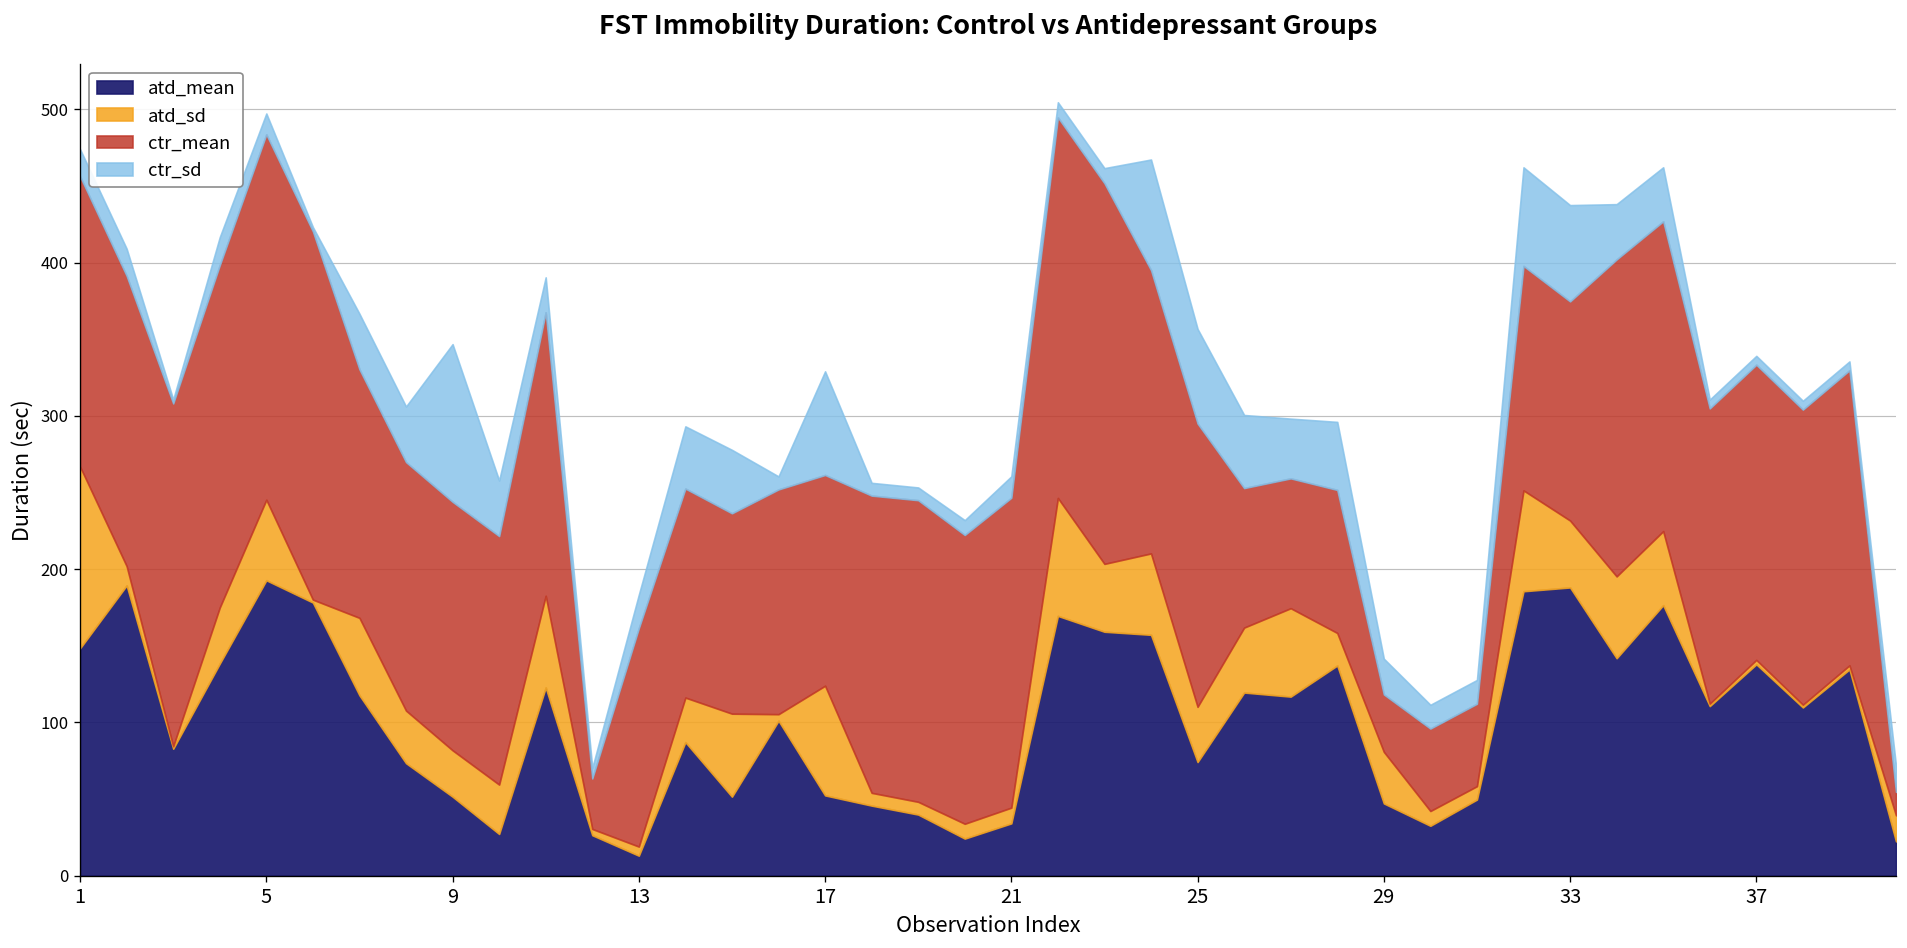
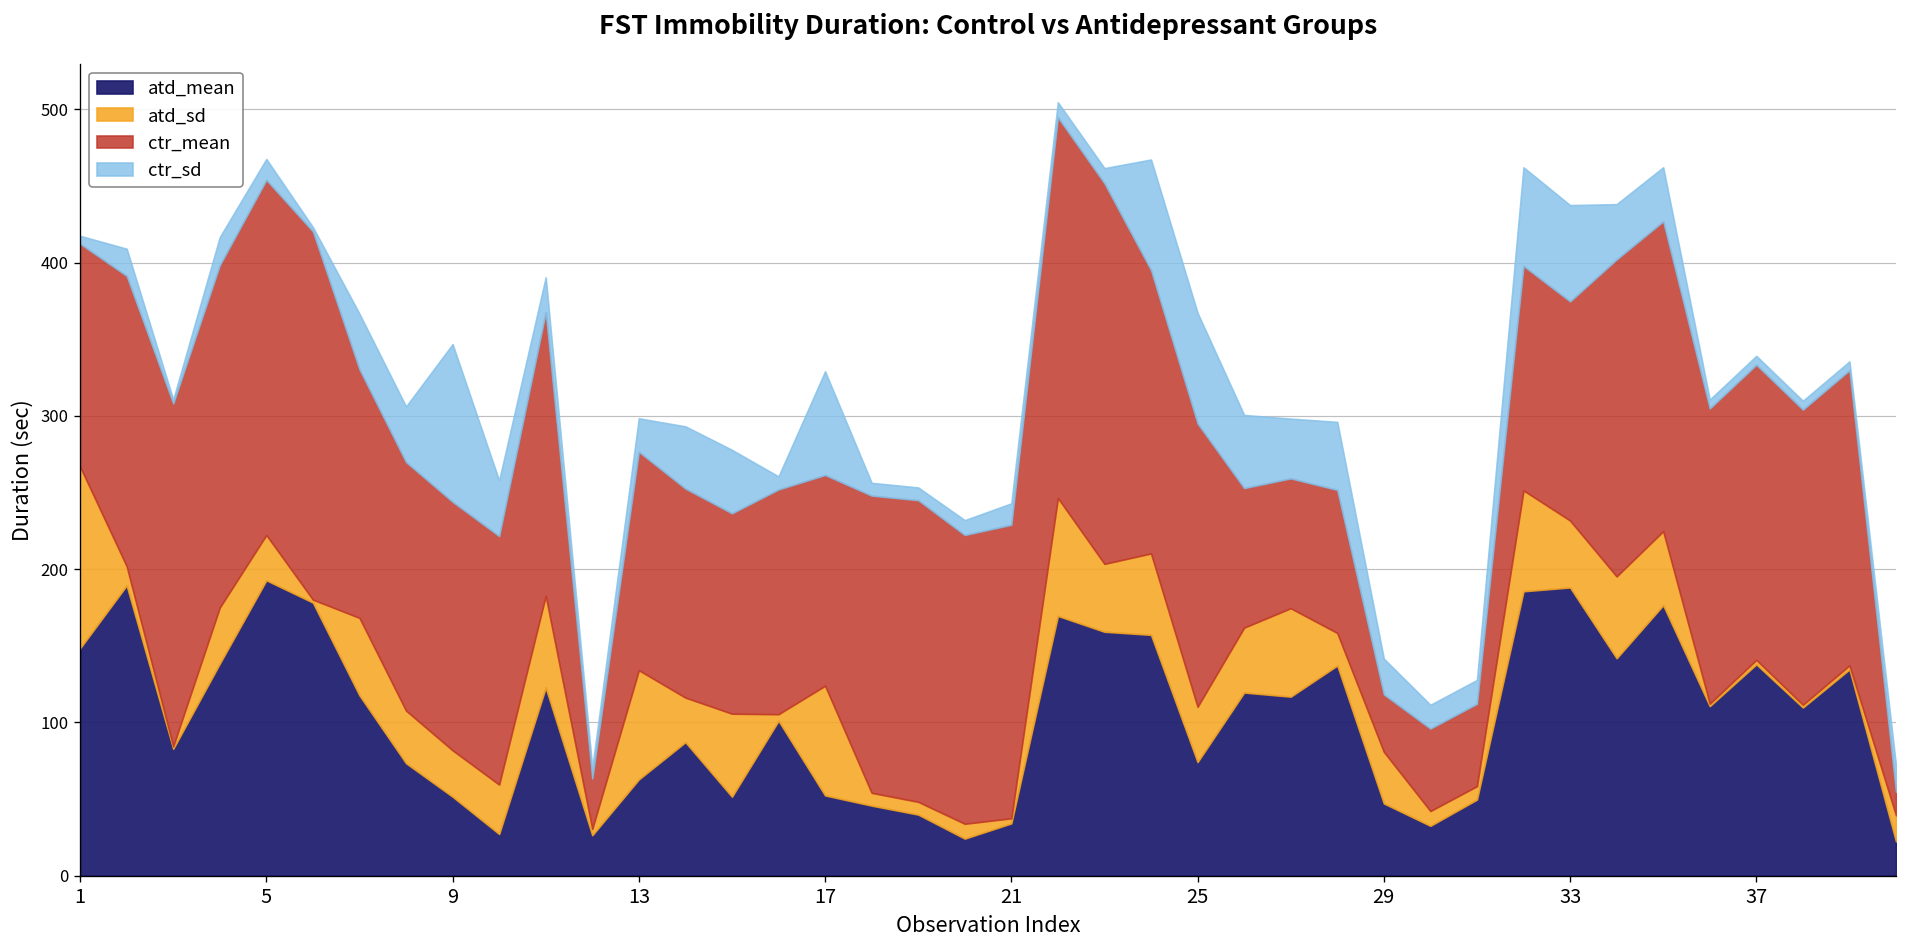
ctr_mean, 1: 189 -> 146
ctr_sd, 1: 18 -> 5
atd_sd, 5: 53 -> 30
ctr_mean, 5: 238 -> 232
atd_mean, 13: 13 -> 63
atd_sd, 13: 6 -> 71
atd_sd, 21: 10 -> 3
ctr_mean, 21: 202 -> 192
ctr_sd, 25: 62 -> 72
